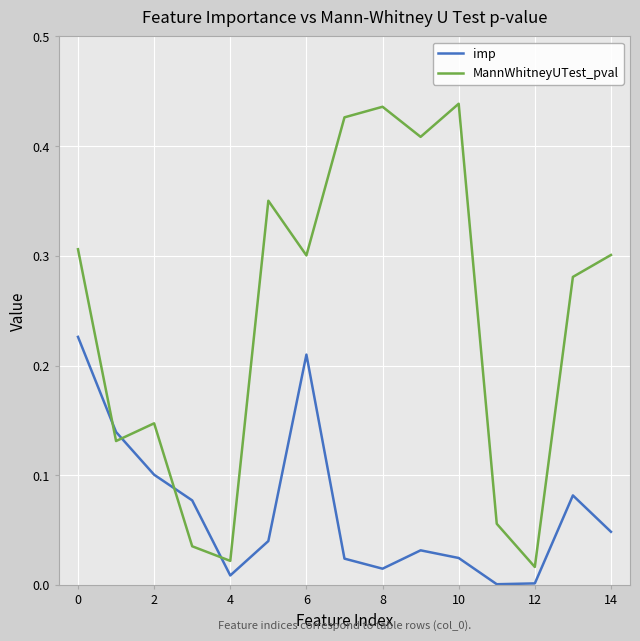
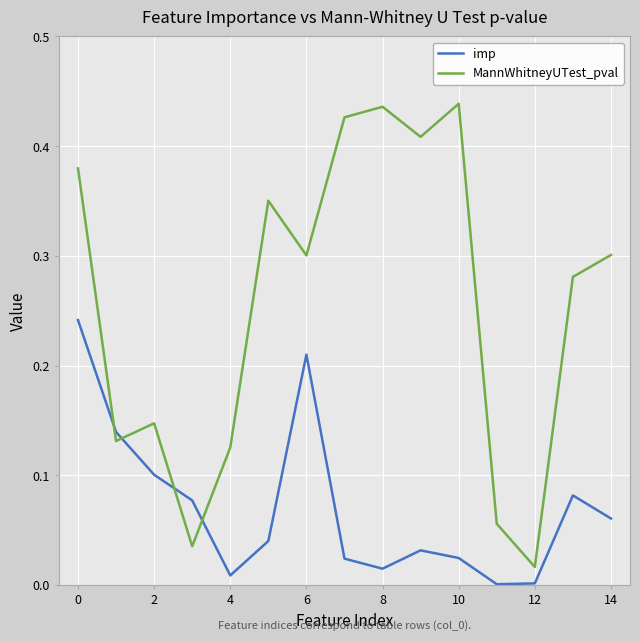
imp, 0: 0.226 -> 0.241
MannWhitneyUTest_pval, 0: 0.306 -> 0.380
MannWhitneyUTest_pval, 4: 0.022 -> 0.125
imp, 14: 0.049 -> 0.061
